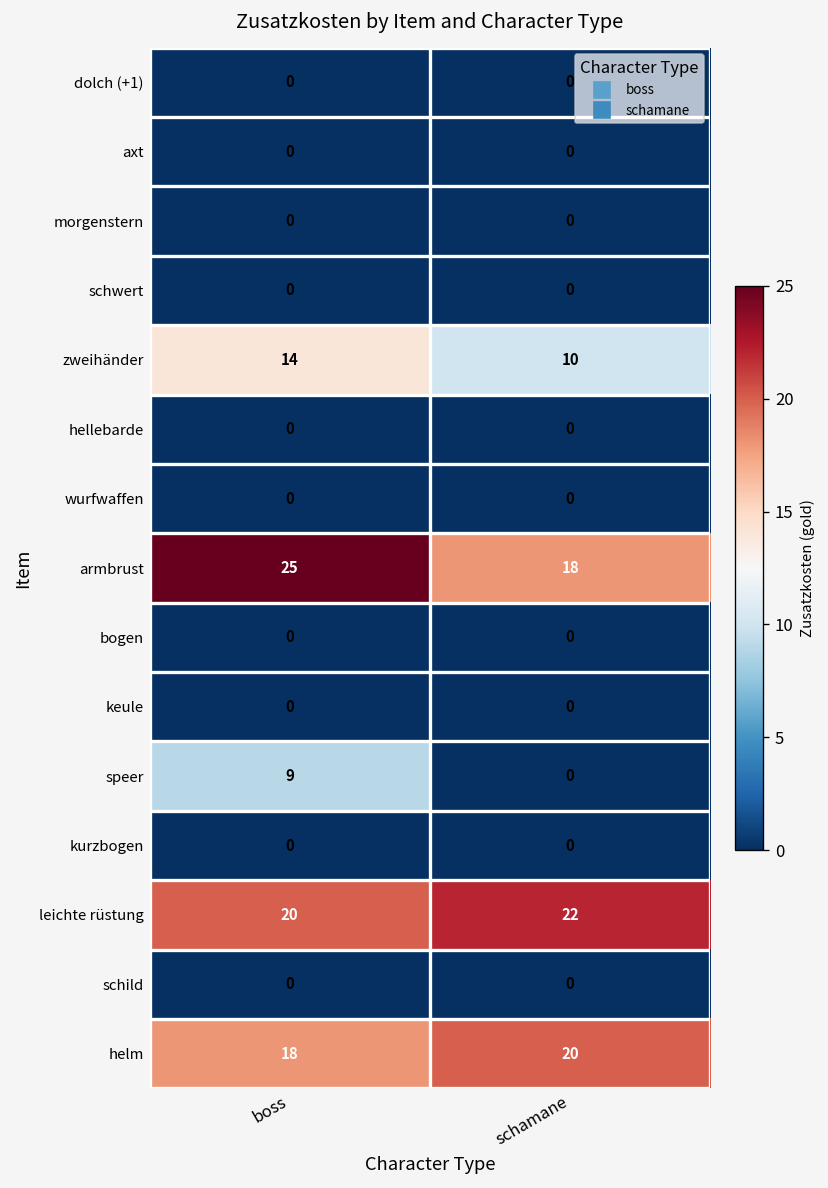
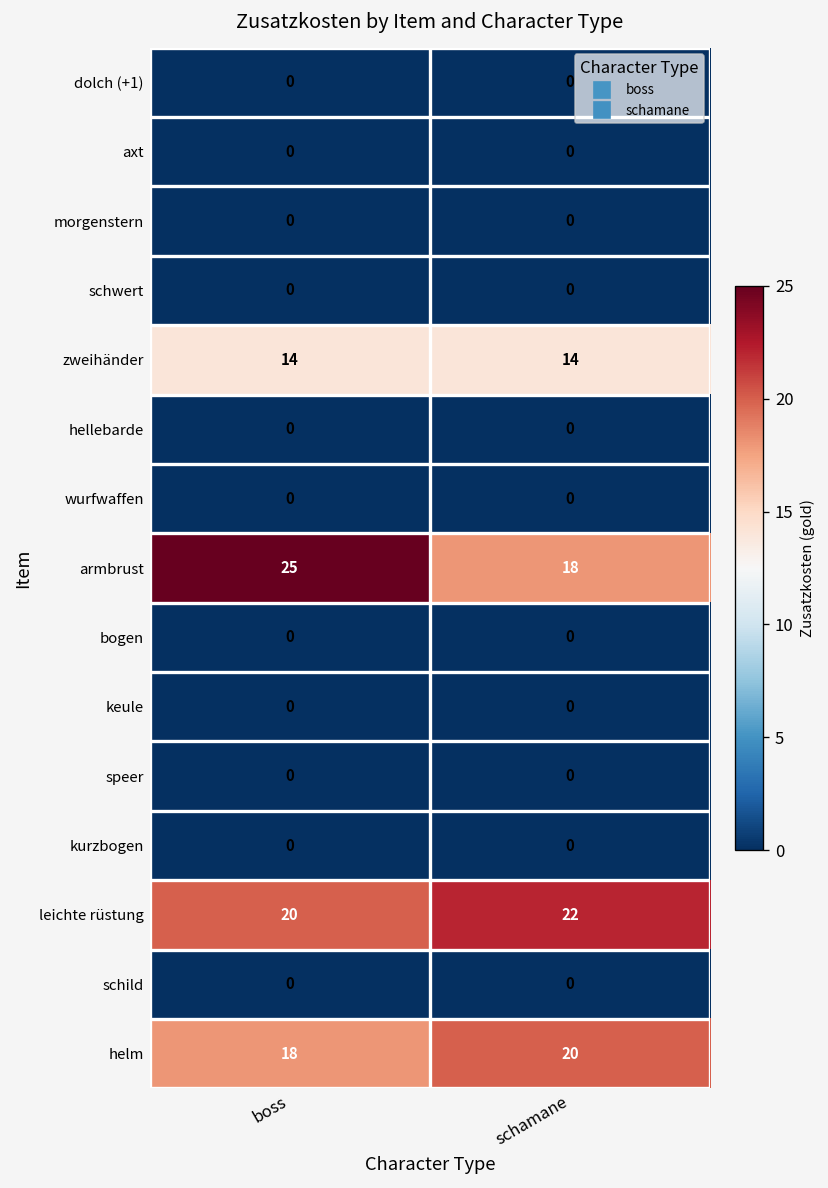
zweihänder, schamane: 10 -> 14
speer, boss: 9 -> 0
